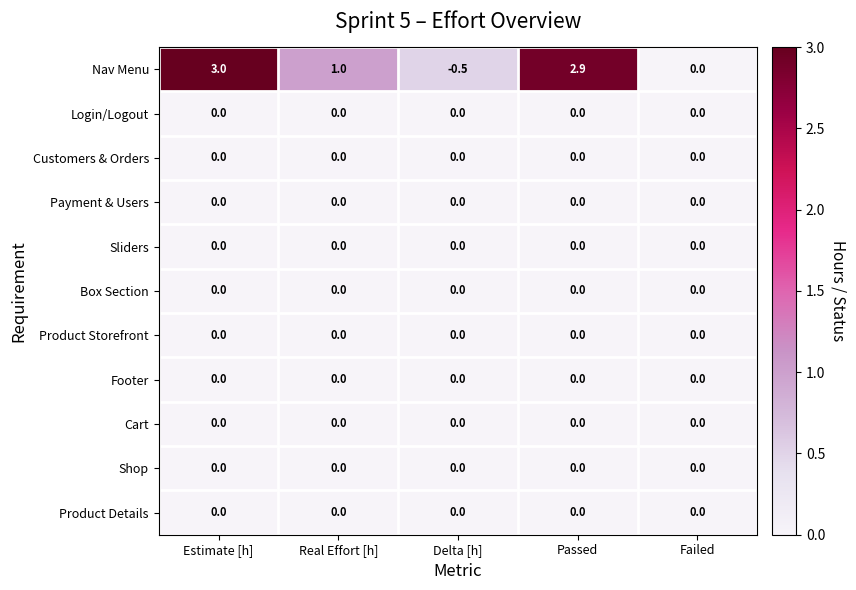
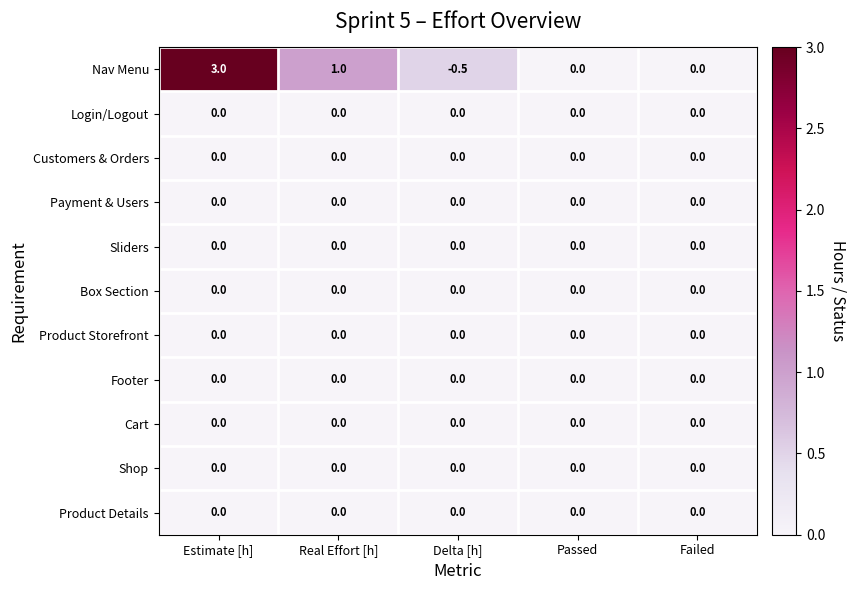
Nav Menu, Passed: 2.9 -> 0.0
